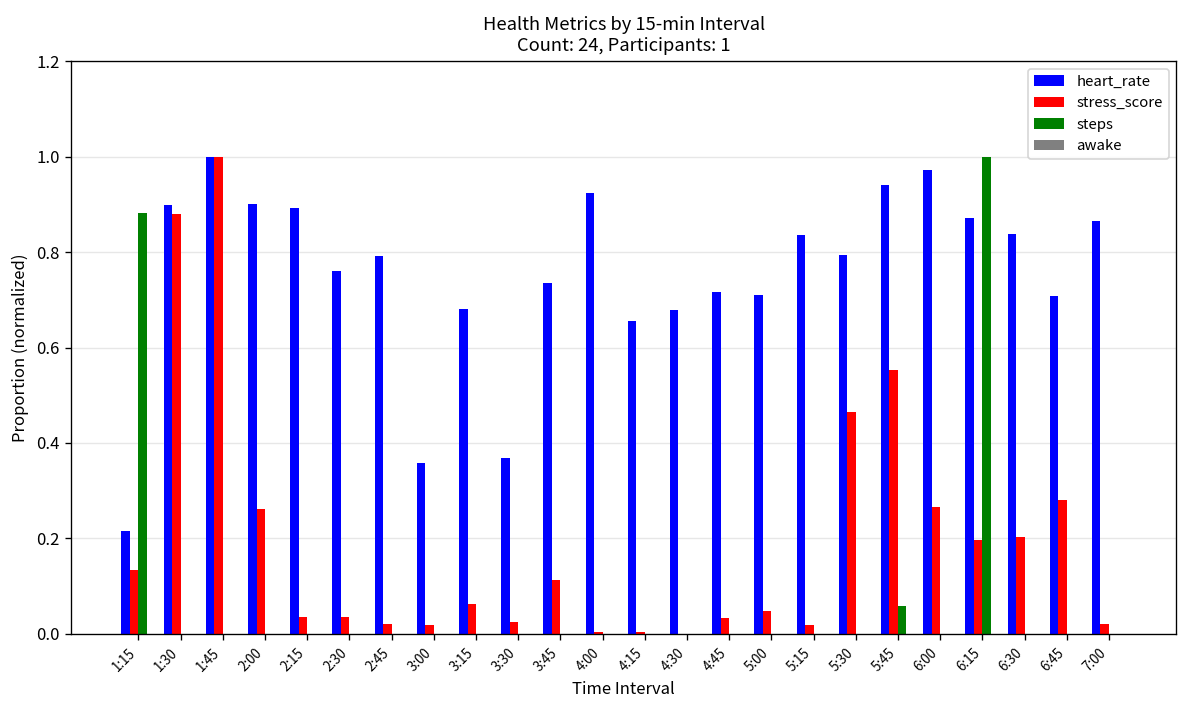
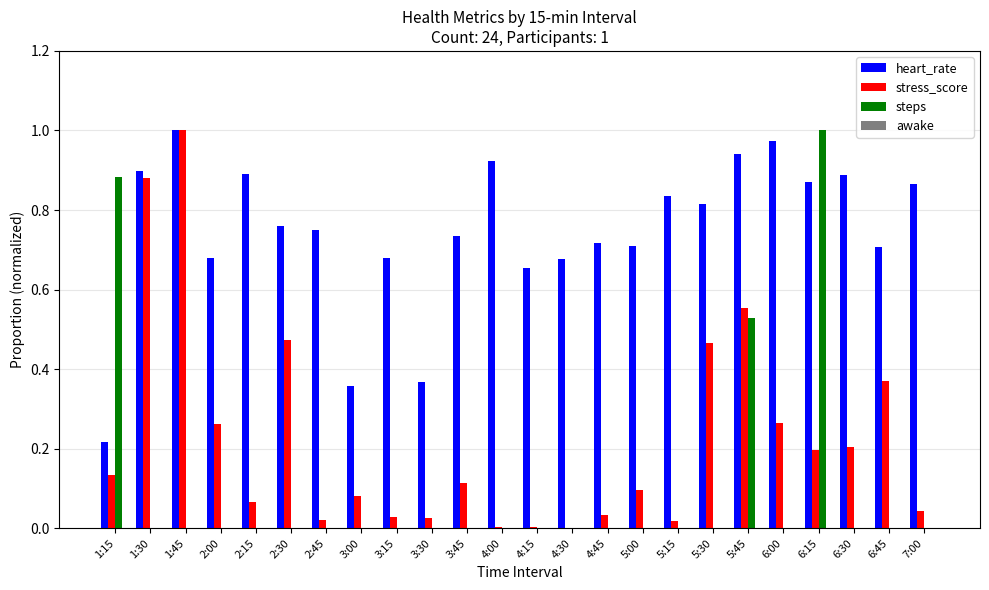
heart_rate, 2:00: 0.90 -> 0.68
stress_score, 2:15: 0.04 -> 0.07
stress_score, 2:30: 0.04 -> 0.47
heart_rate, 2:45: 0.79 -> 0.75
stress_score, 3:00: 0.02 -> 0.08
stress_score, 3:15: 0.06 -> 0.03
stress_score, 5:00: 0.05 -> 0.10
heart_rate, 5:30: 0.79 -> 0.81
steps, 5:45: 0.06 -> 0.53
heart_rate, 6:30: 0.84 -> 0.89
stress_score, 6:45: 0.28 -> 0.37
stress_score, 7:00: 0.02 -> 0.04
